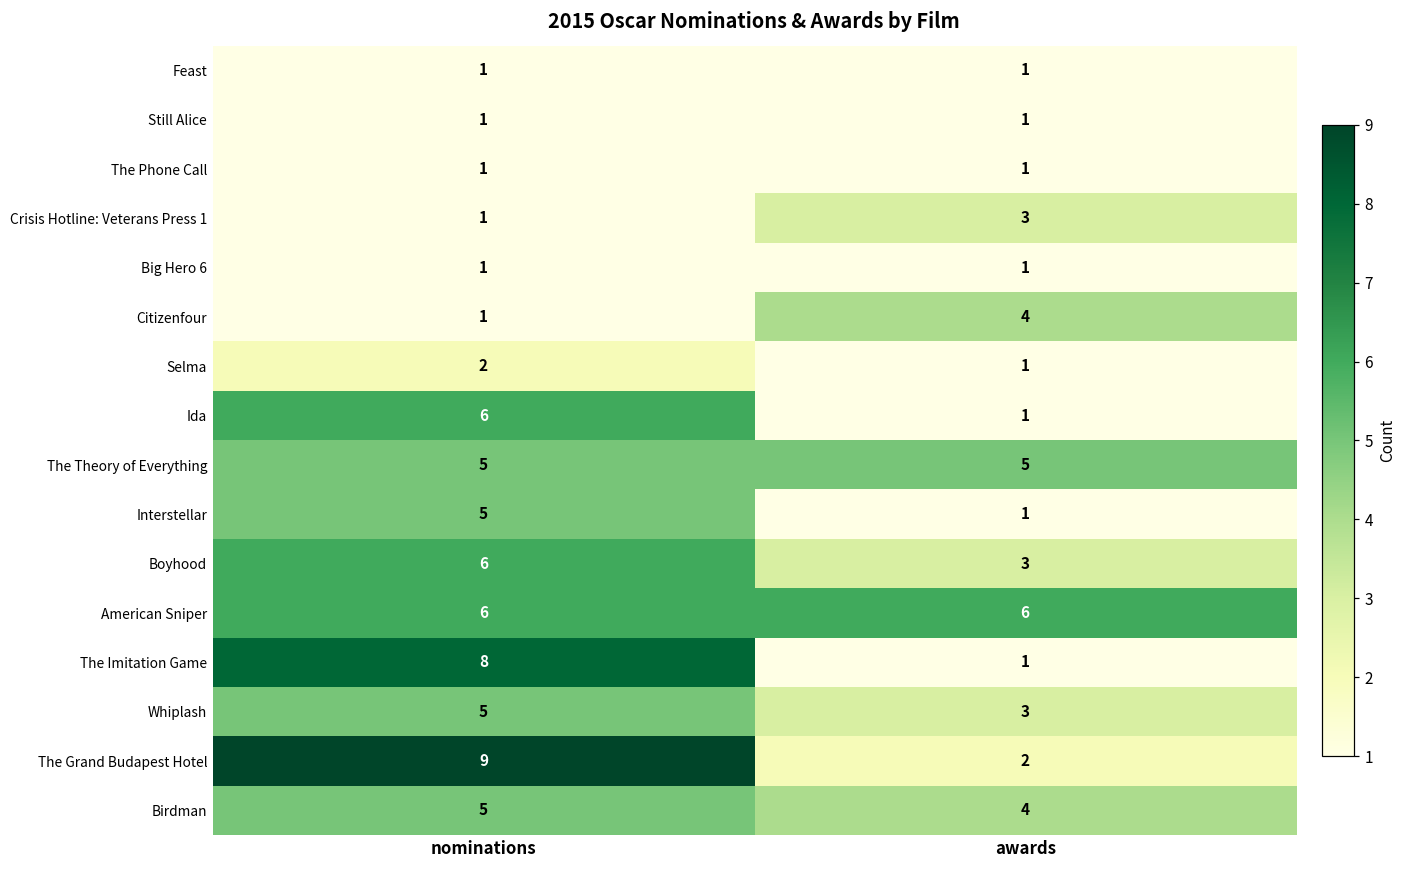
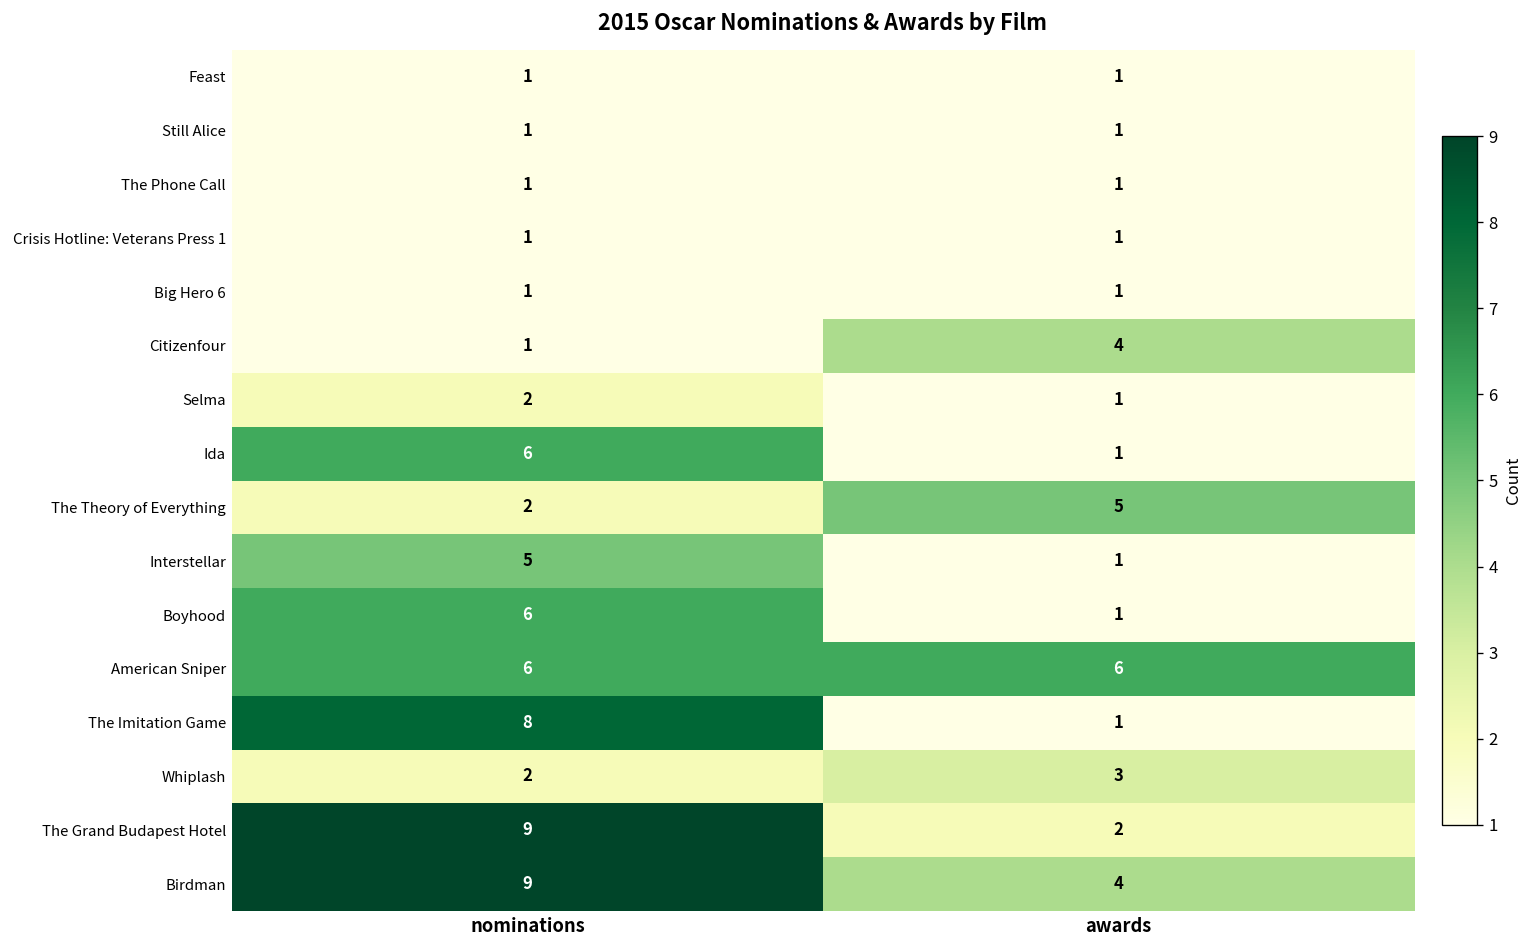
Crisis Hotline: Veterans Press 1, awards: 3 -> 1
The Theory of Everything, nominations: 5 -> 2
Boyhood, awards: 3 -> 1
Whiplash, nominations: 5 -> 2
Birdman, nominations: 5 -> 9
